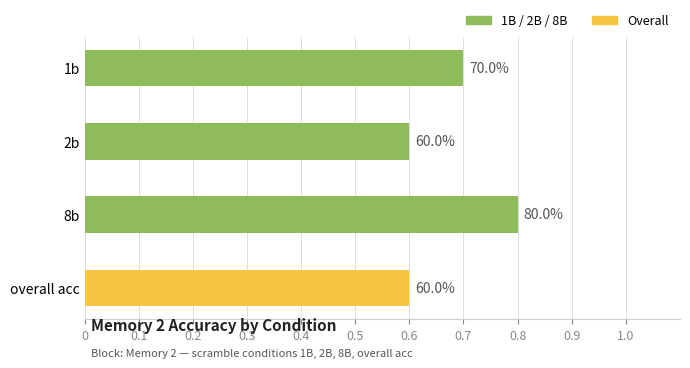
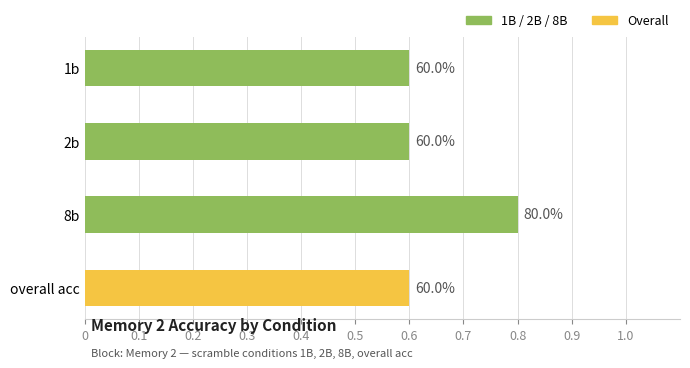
1b: 70.0% -> 60.0%
